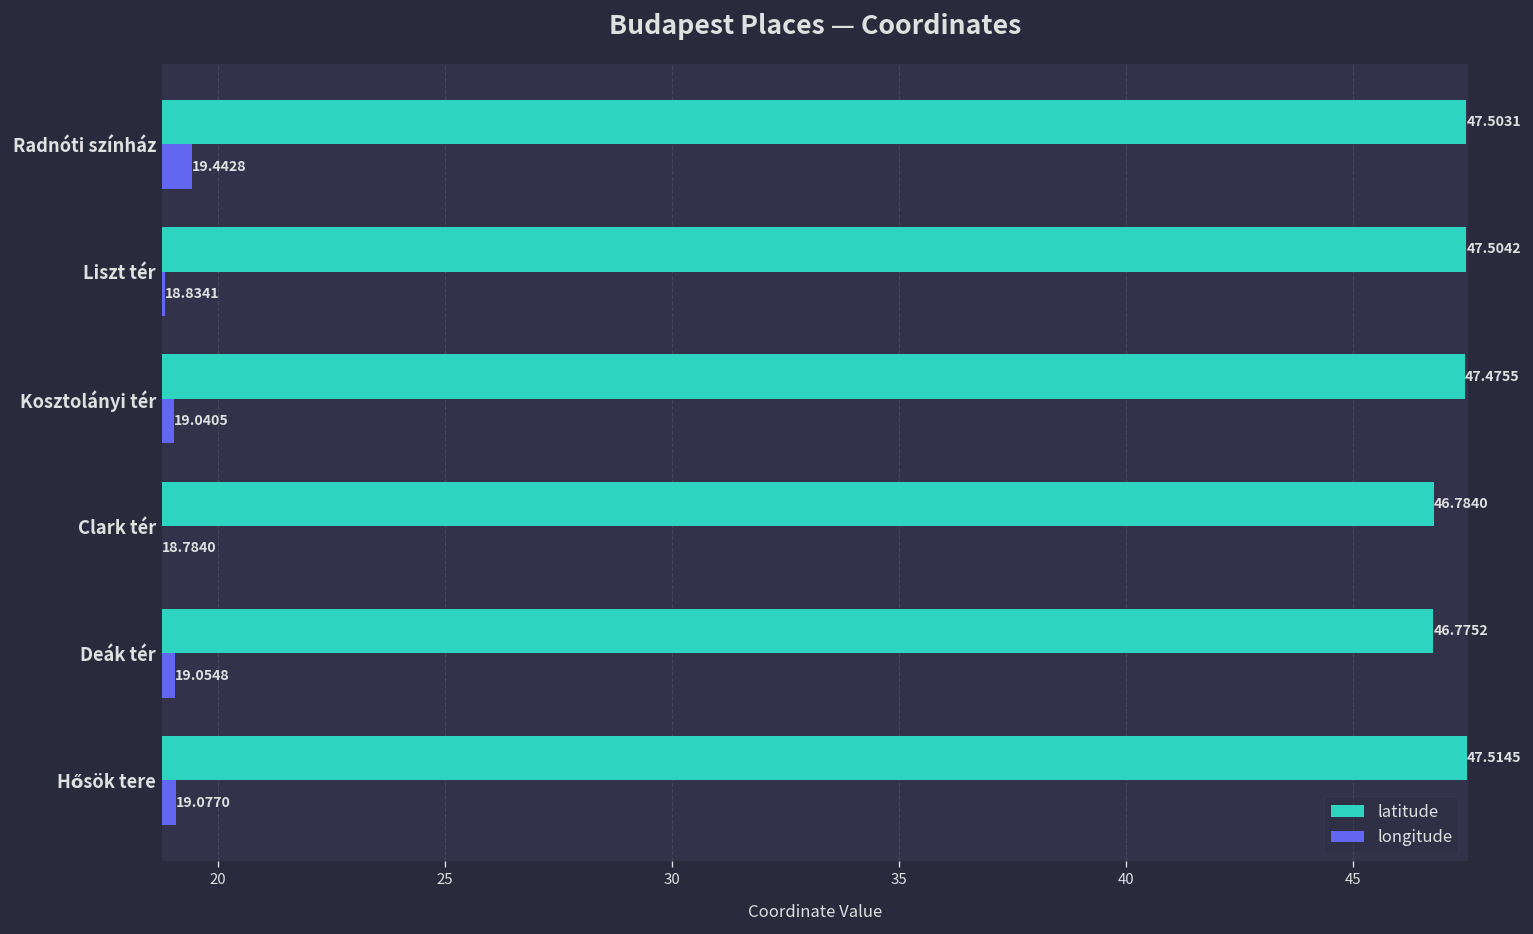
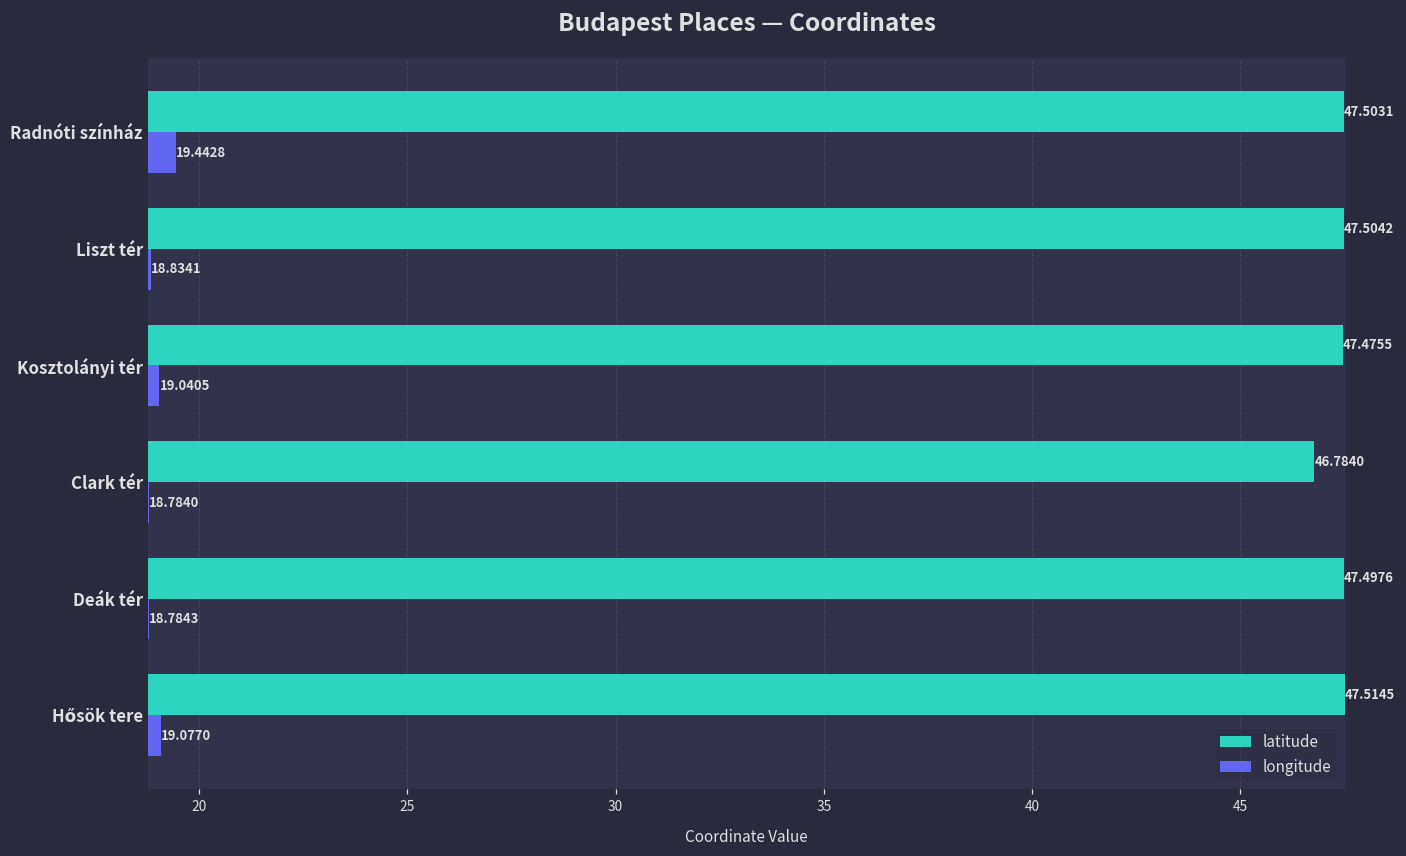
latitude, Deák tér: 46.7752 -> 47.4976
longitude, Deák tér: 19.0548 -> 18.7843
